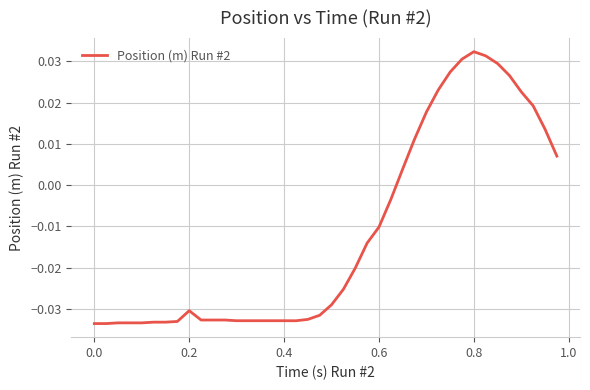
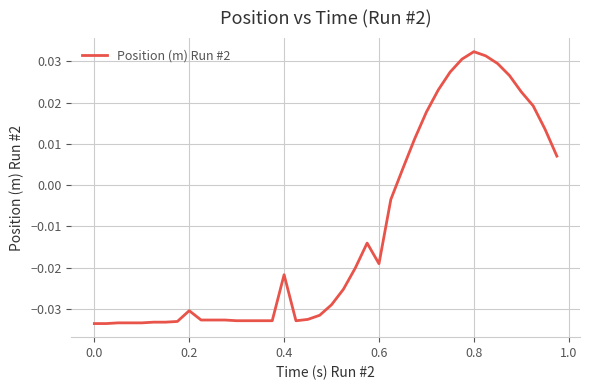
0.4: -0.033 -> -0.022
0.6: -0.010 -> -0.019
